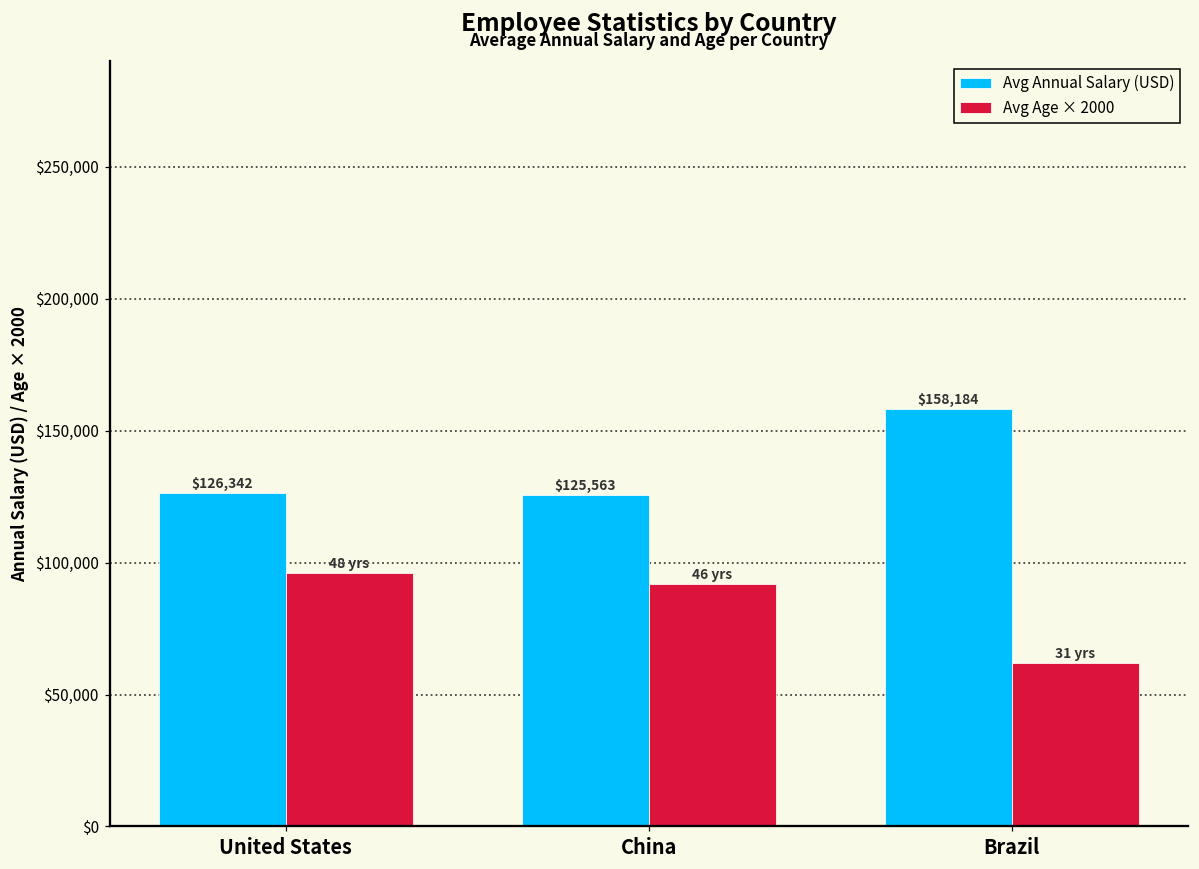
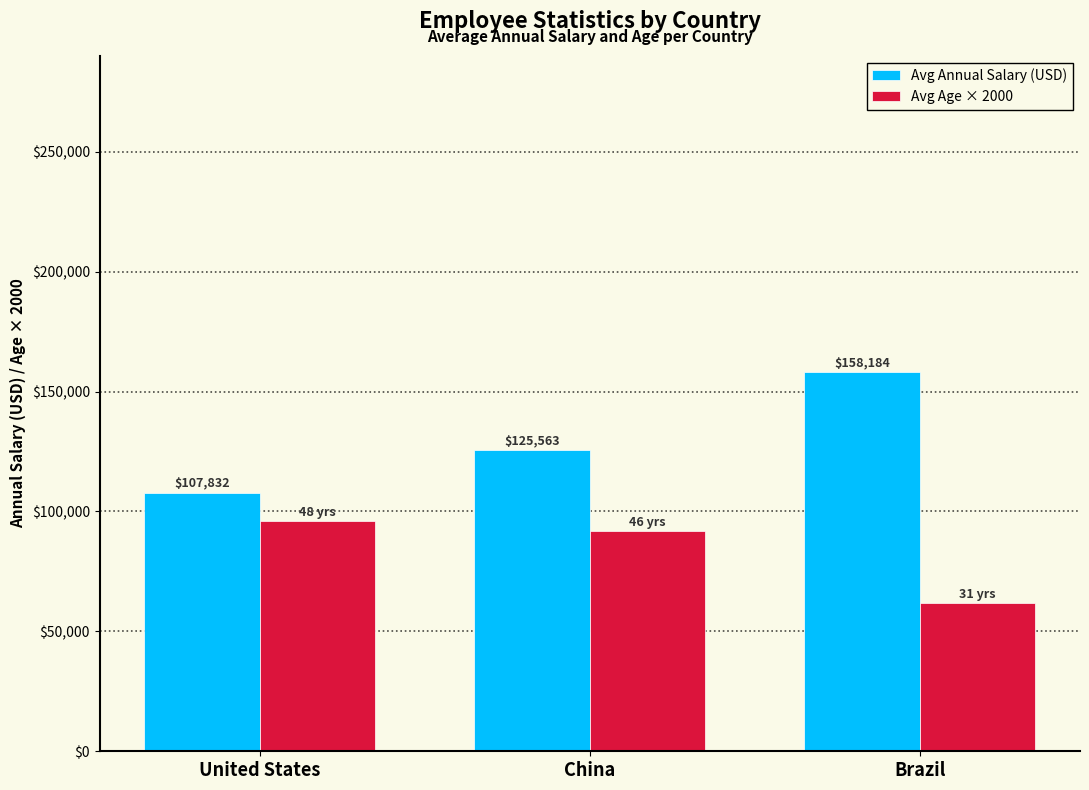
Avg Annual Salary (USD), United States: $126,342 -> $107,832
